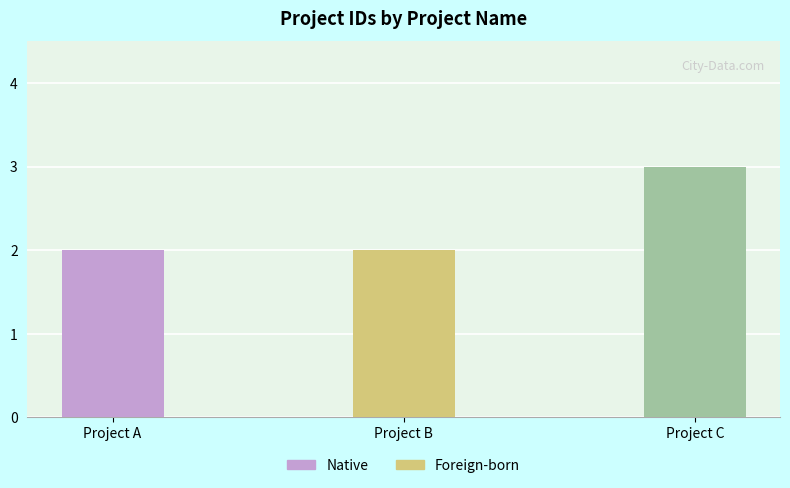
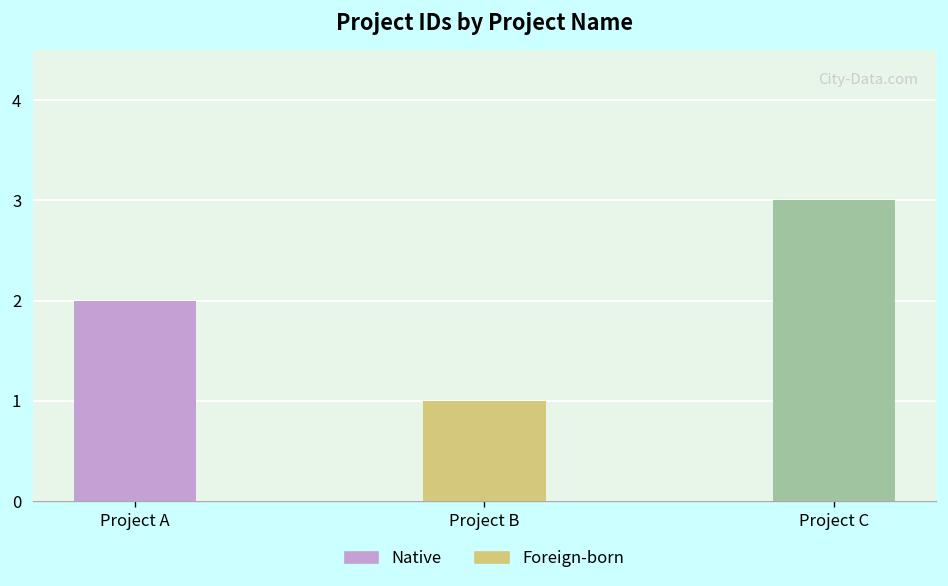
Project B: 2 -> 1
